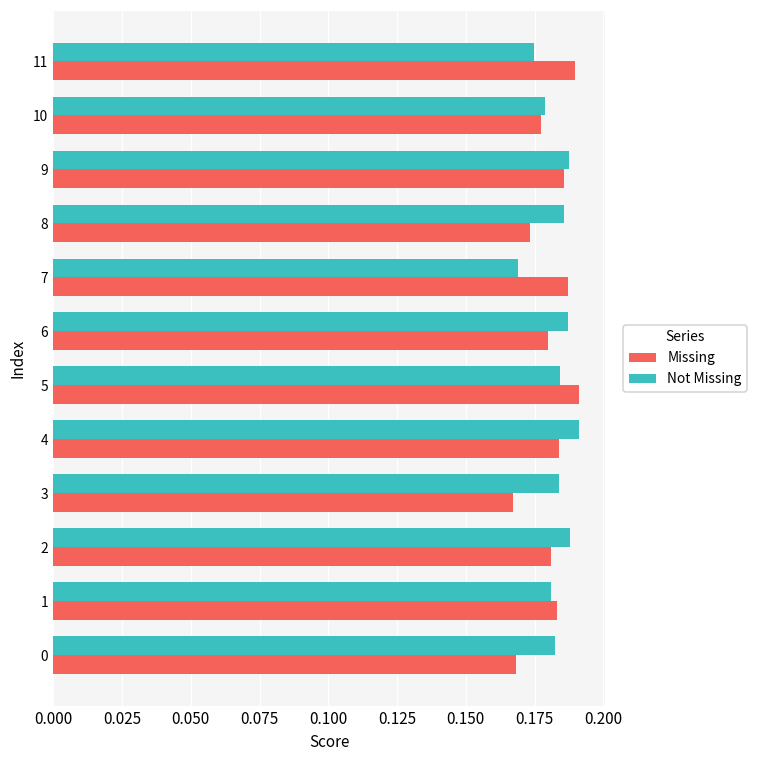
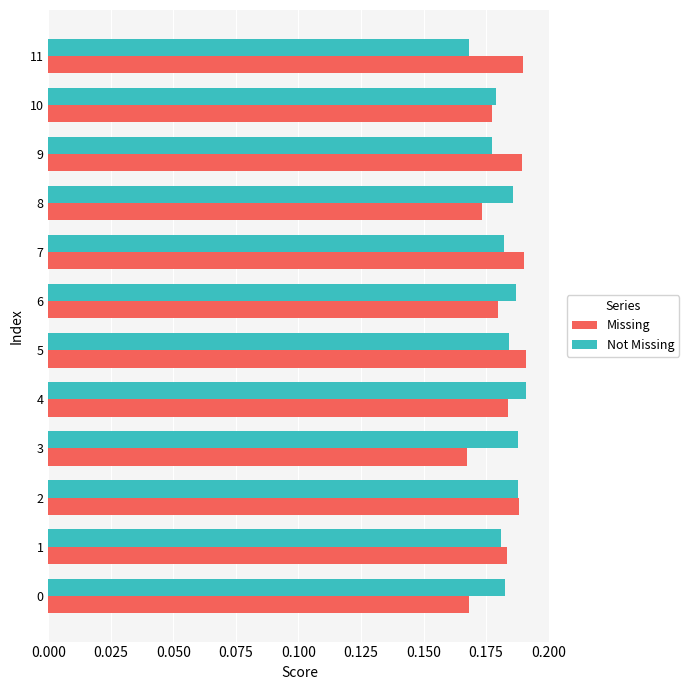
Not Missing, 11: 0.175 -> 0.168
Not Missing, 9: 0.188 -> 0.177
Missing, 9: 0.186 -> 0.189
Not Missing, 7: 0.169 -> 0.182
Missing, 7: 0.187 -> 0.190
Not Missing, 3: 0.184 -> 0.188
Missing, 2: 0.181 -> 0.188
